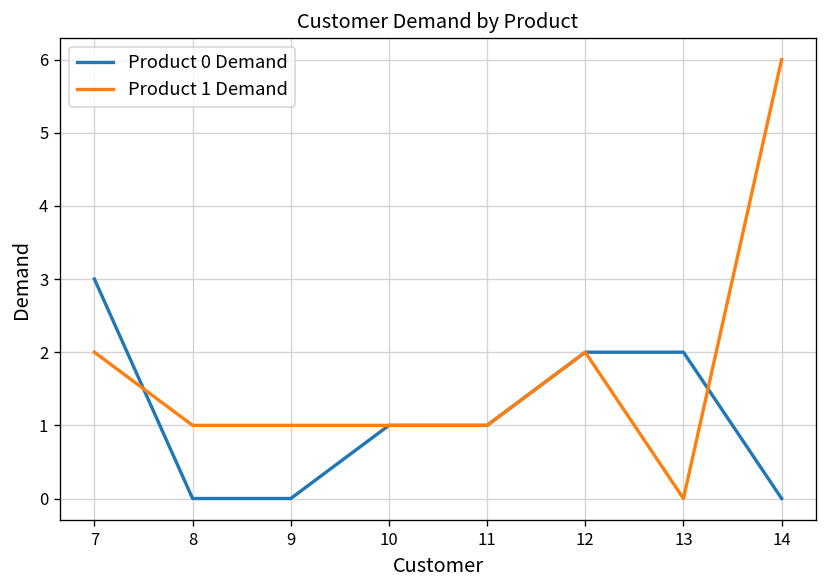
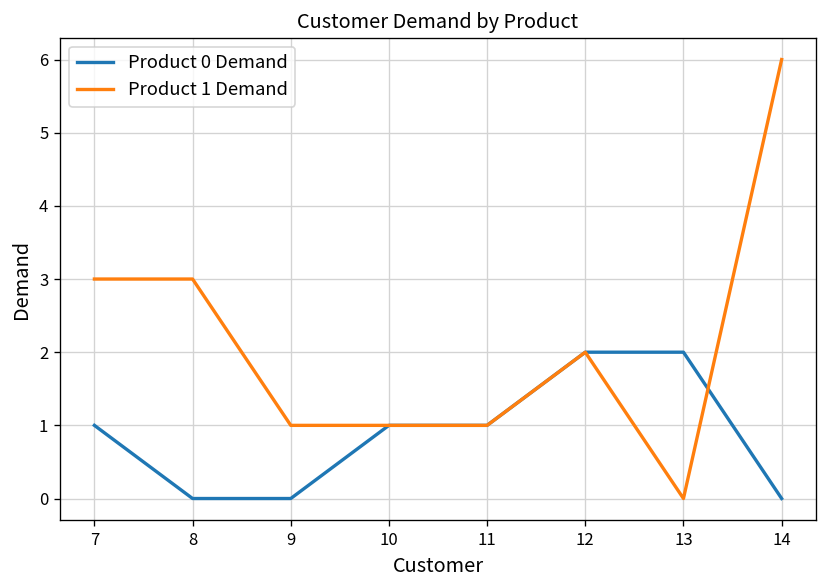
Product 0 Demand, 7: 3 -> 1
Product 1 Demand, 7: 2 -> 3
Product 1 Demand, 8: 1 -> 3
